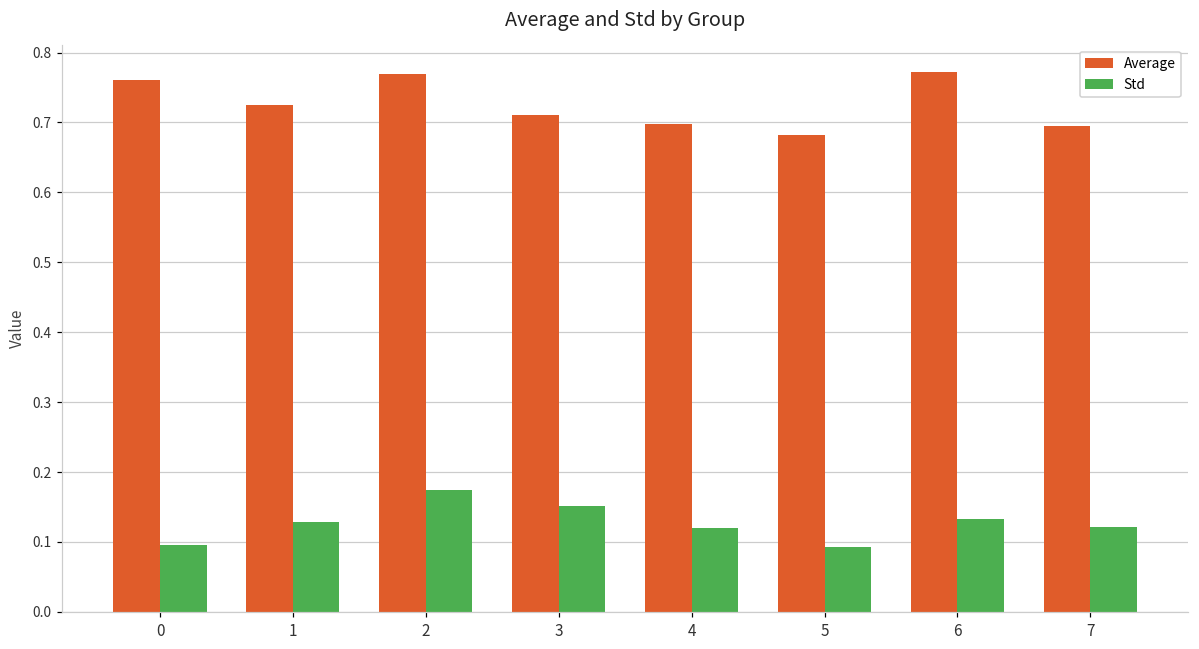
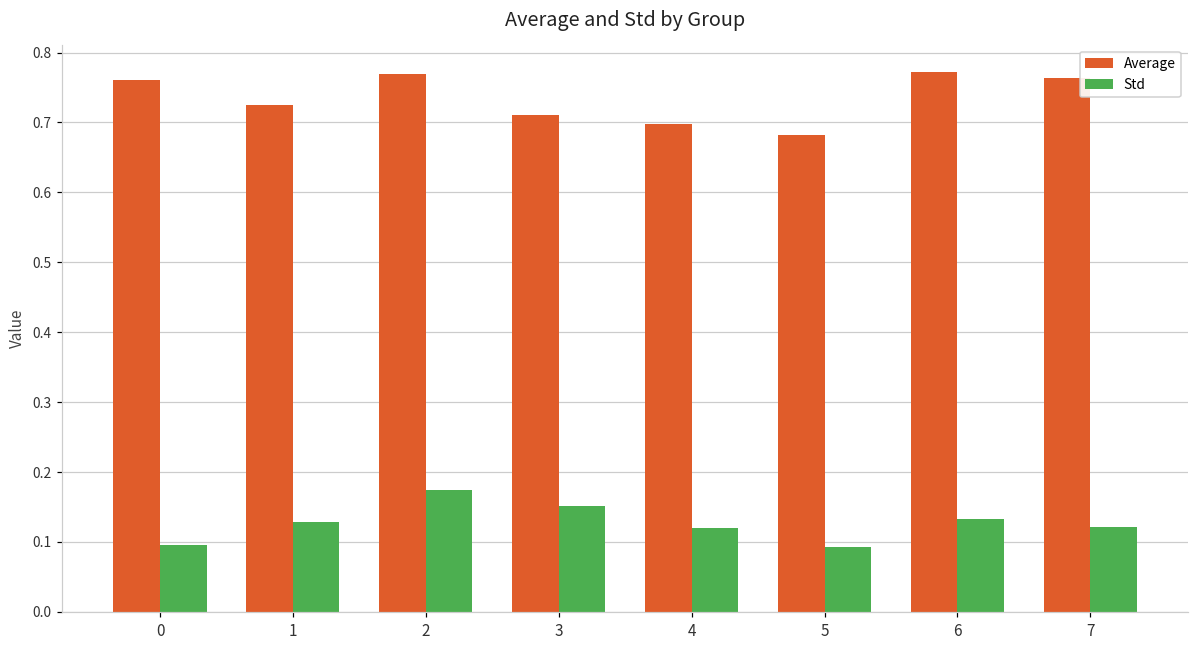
Average, 7: 0.70 -> 0.76
